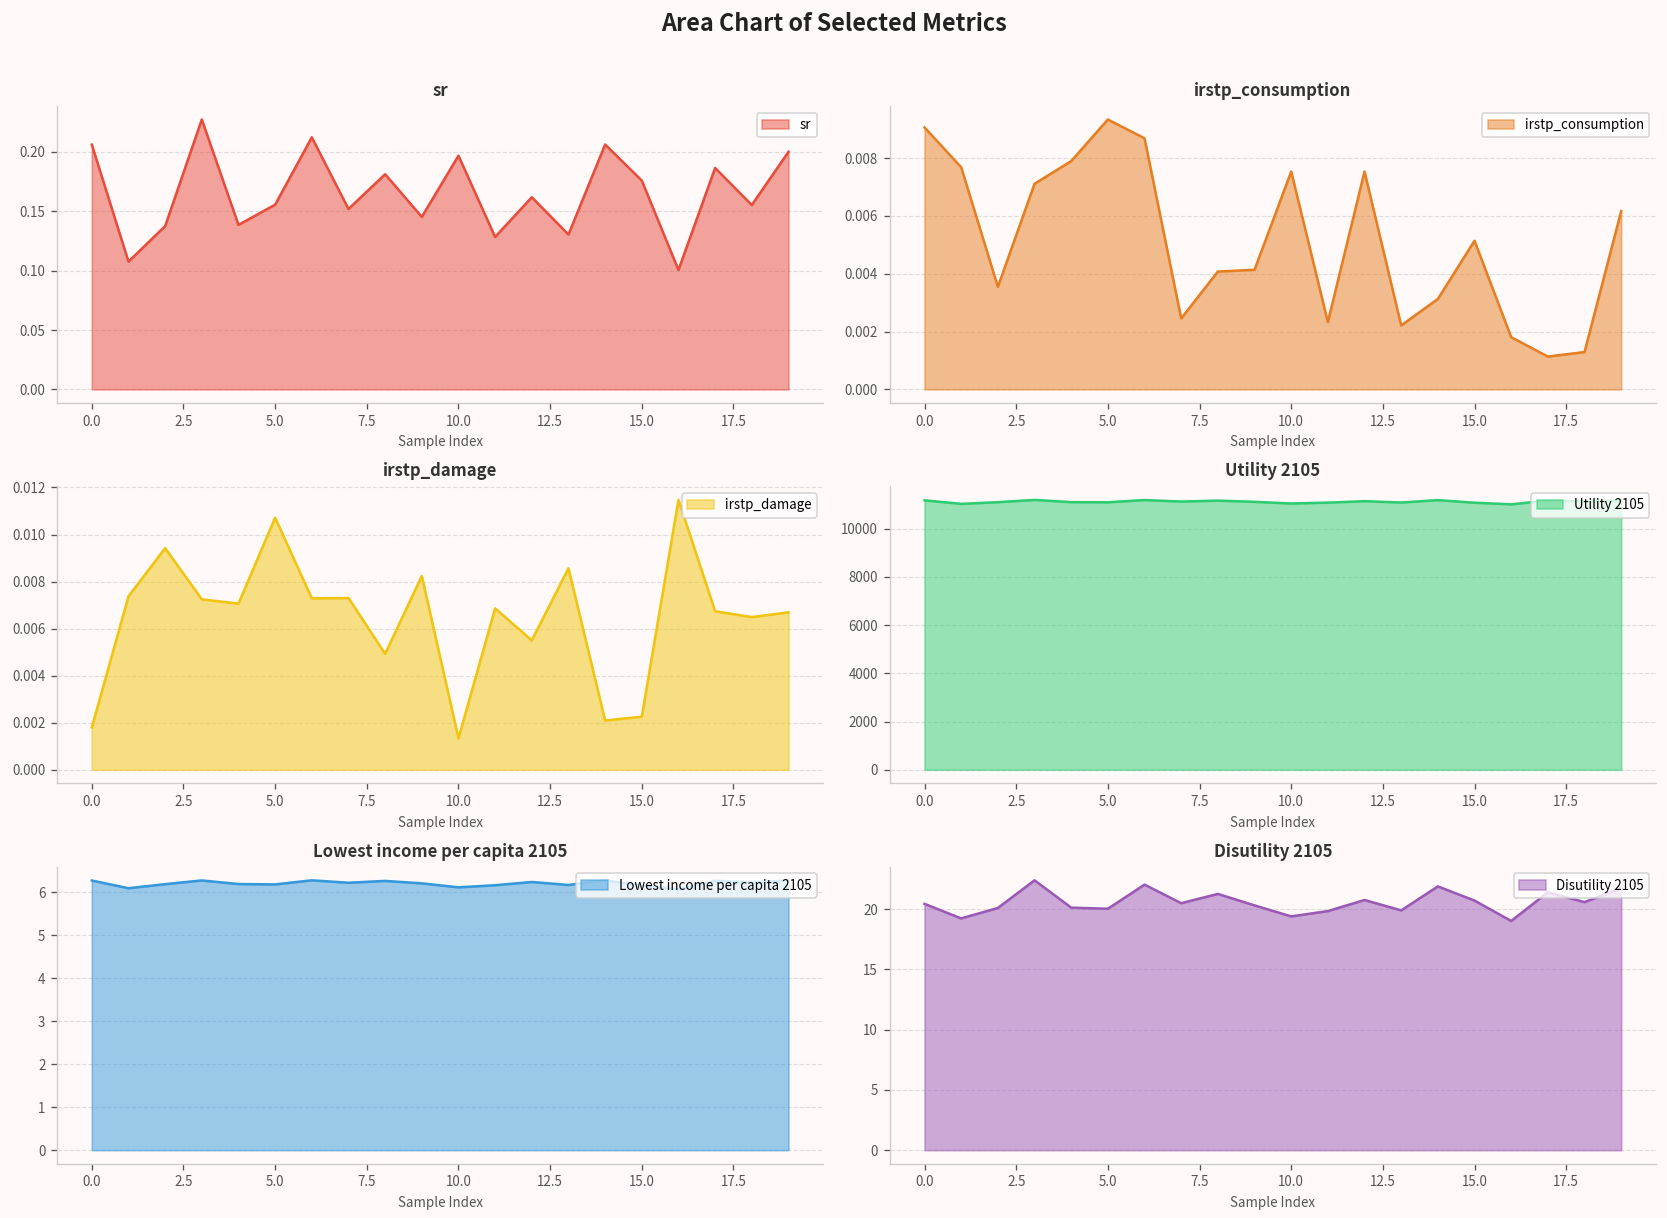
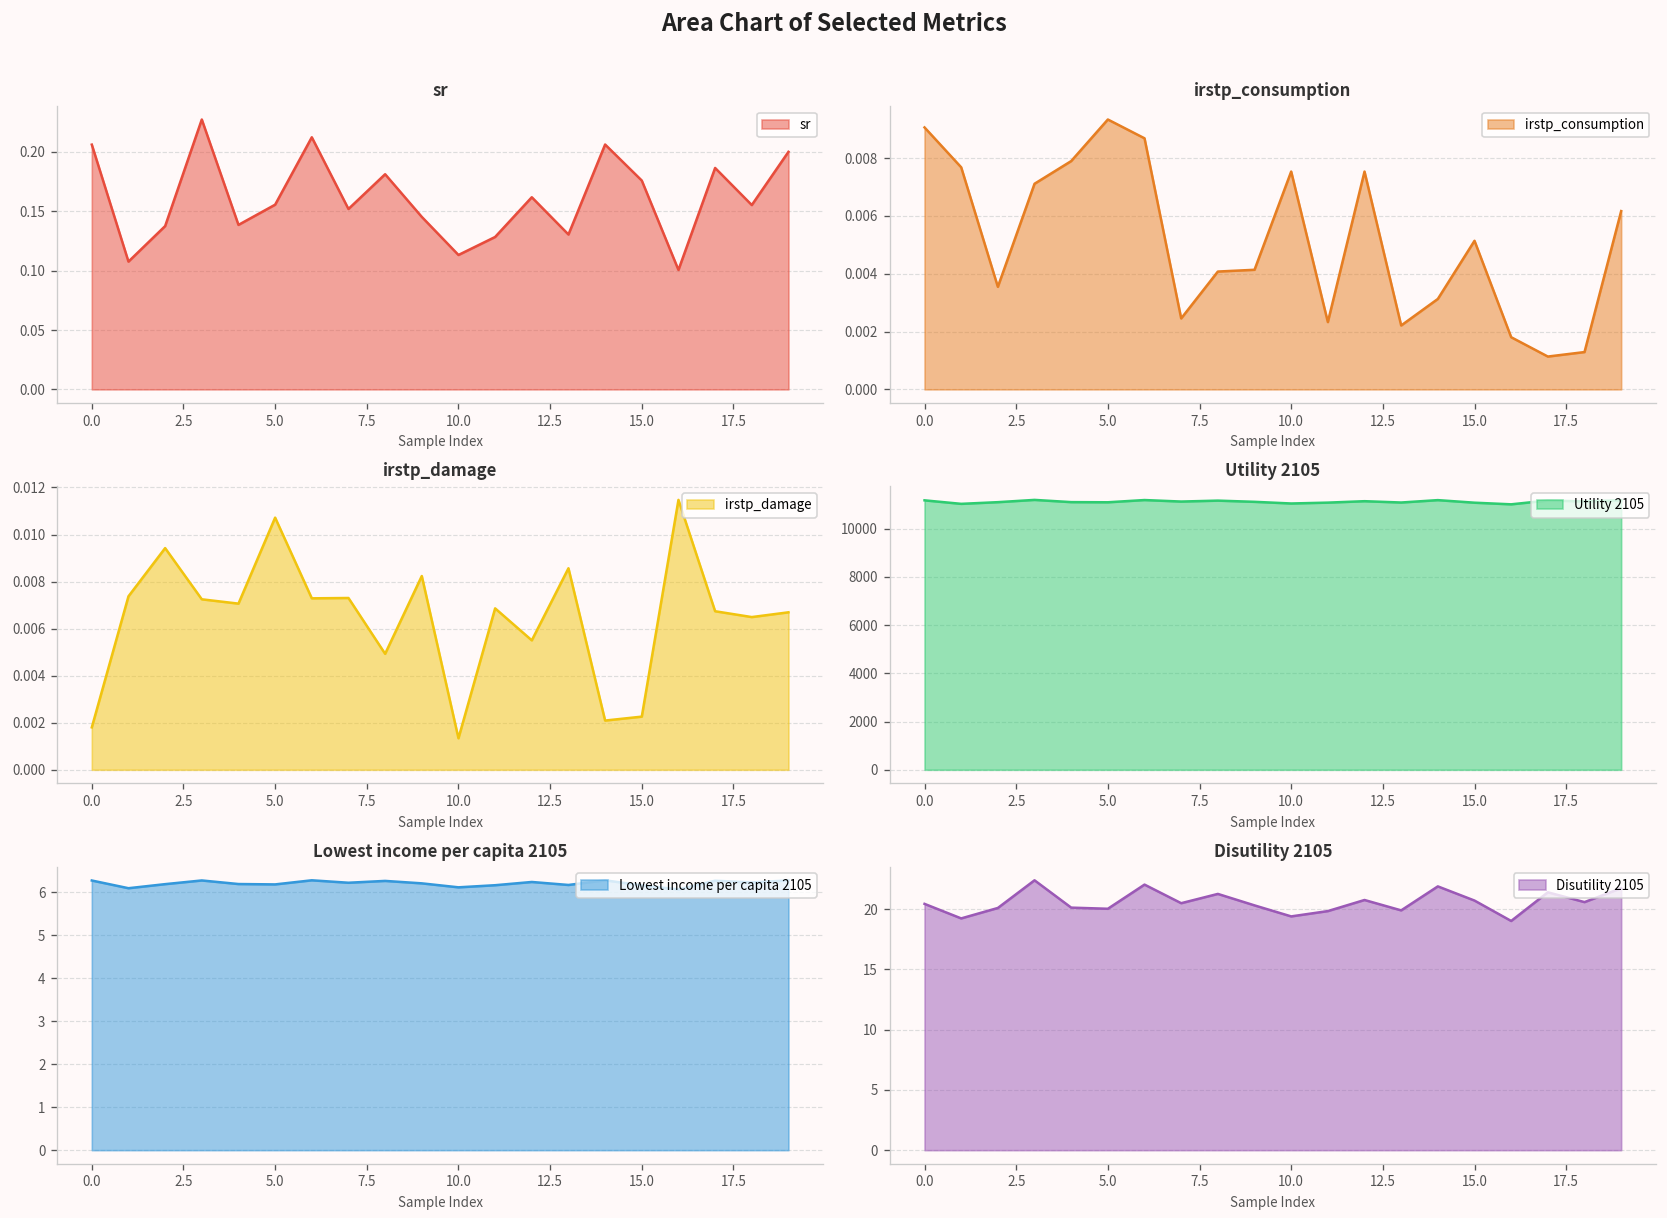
sr, 10.0: 0.20 -> 0.11
